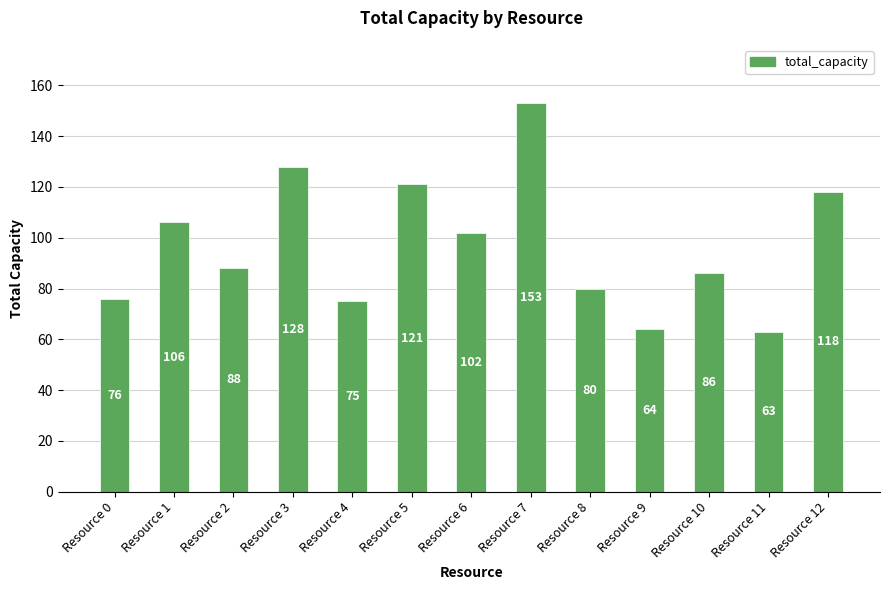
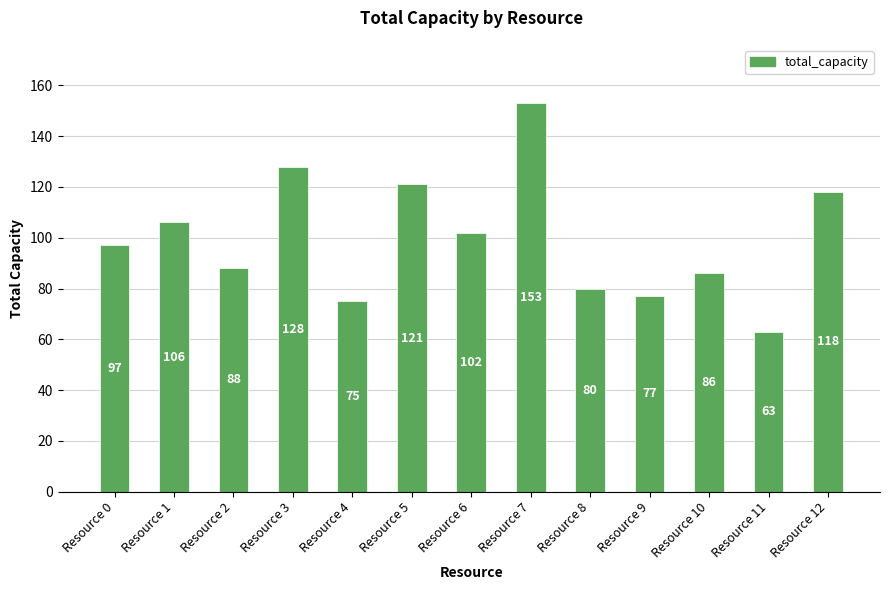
Resource 0: 76 -> 97
Resource 9: 64 -> 77
